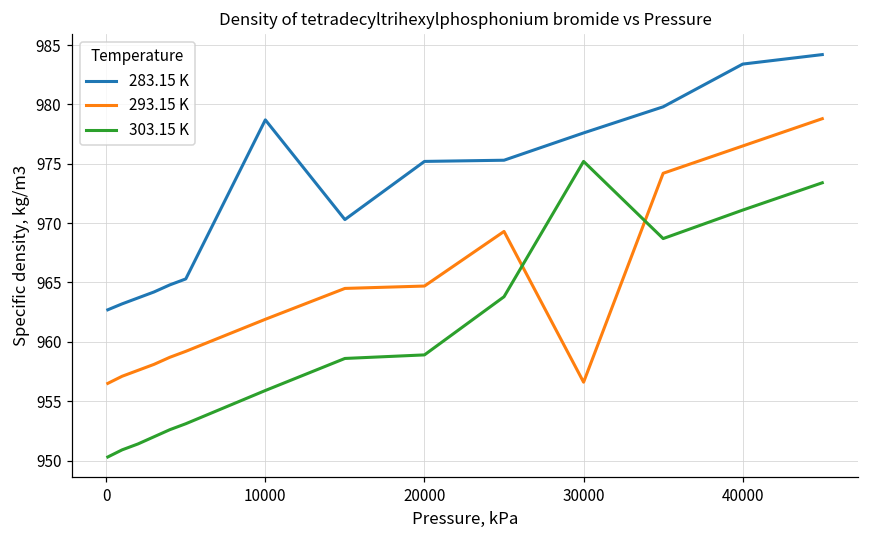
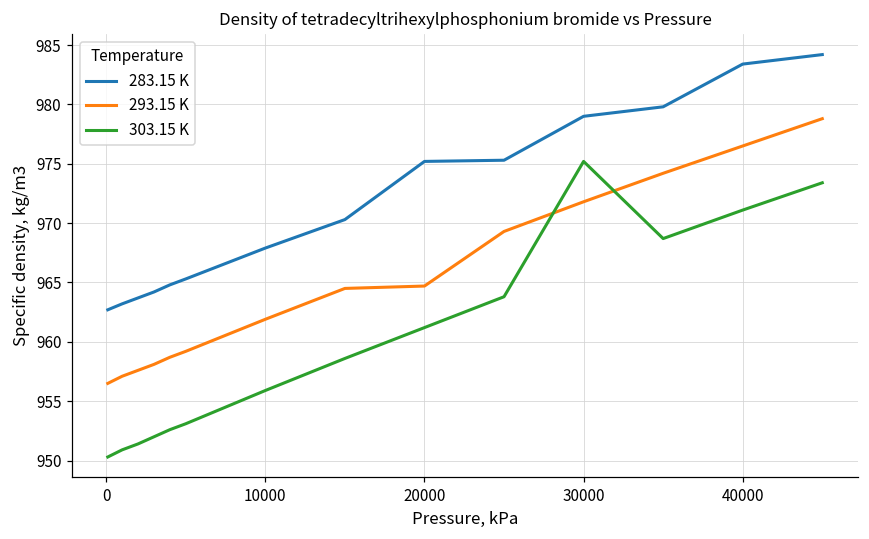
283.15 K, 10000: 978.7 -> 967.9
303.15 K, 20000: 958.9 -> 961.2
283.15 K, 30000: 977.6 -> 979.0
293.15 K, 30000: 956.6 -> 971.8
